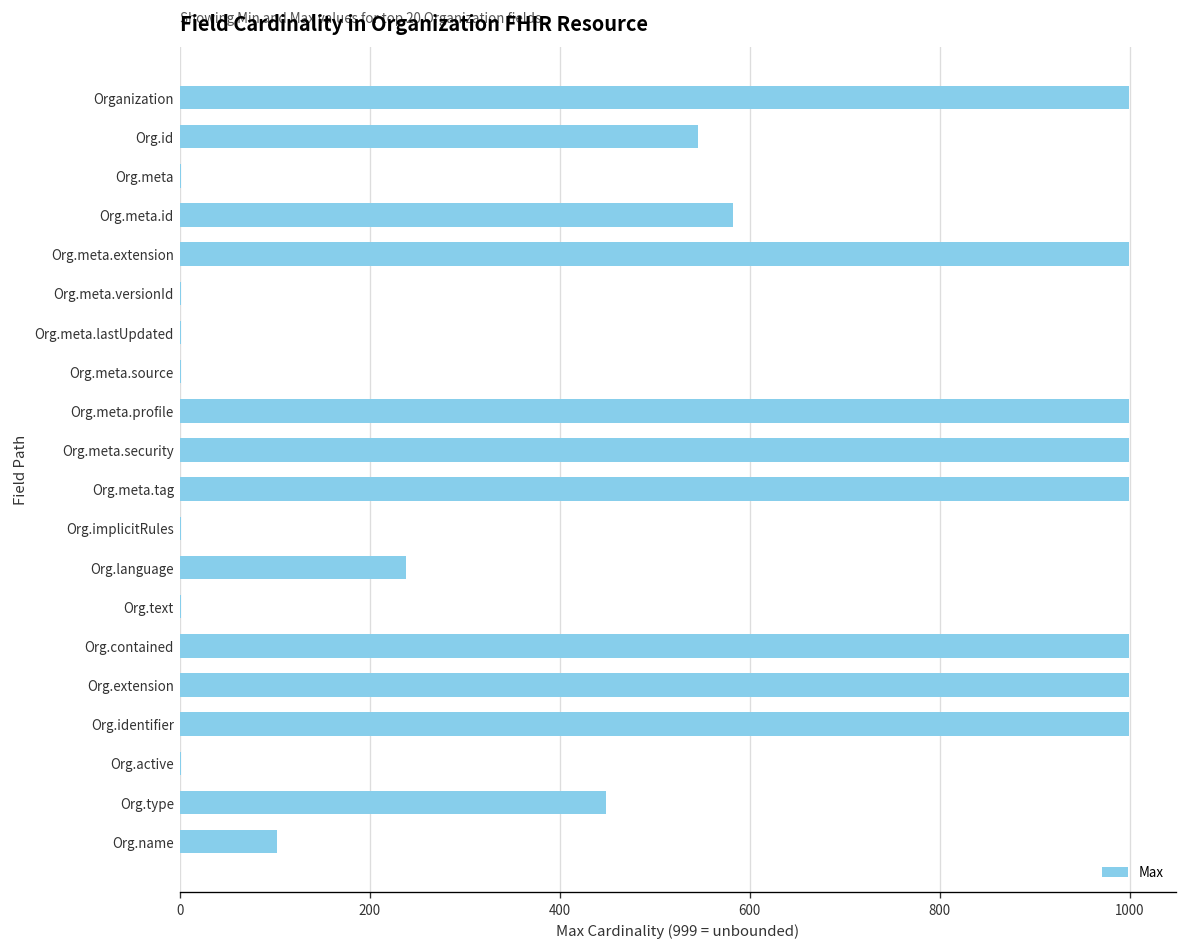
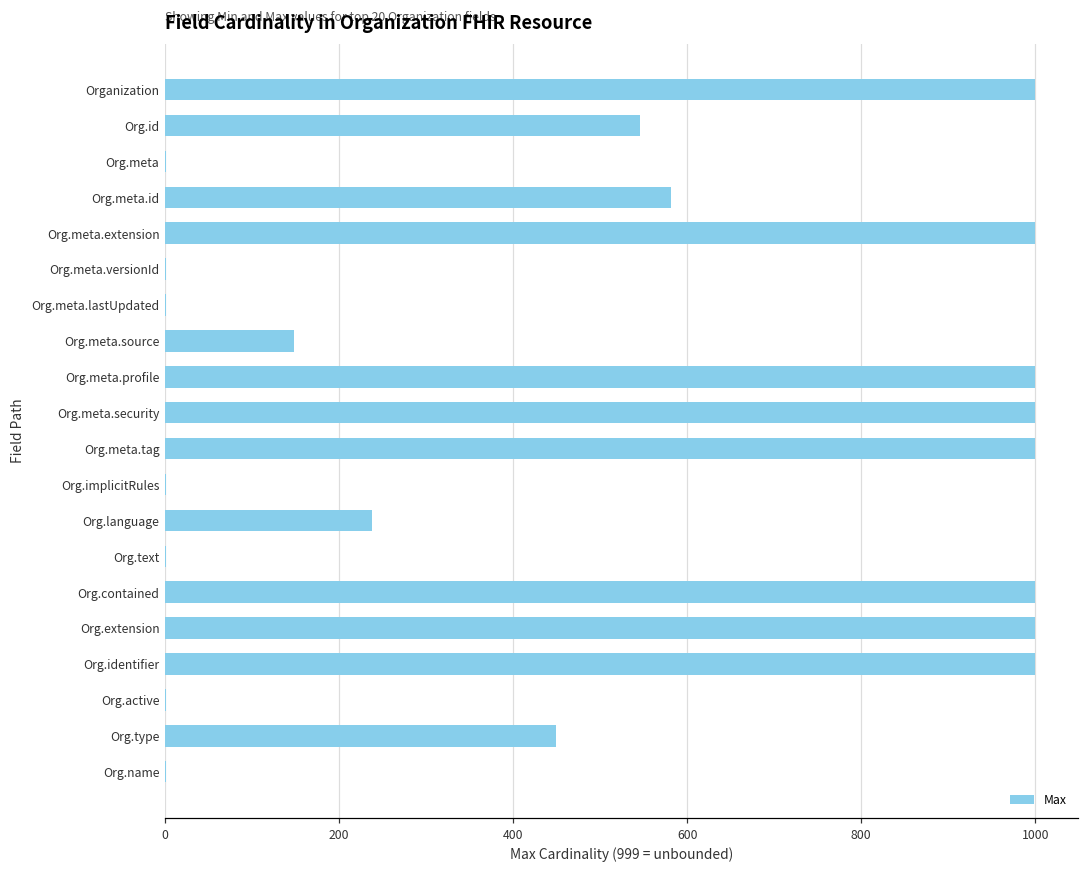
Org.meta.source: 0 -> 150
Org.name: 100 -> 0
